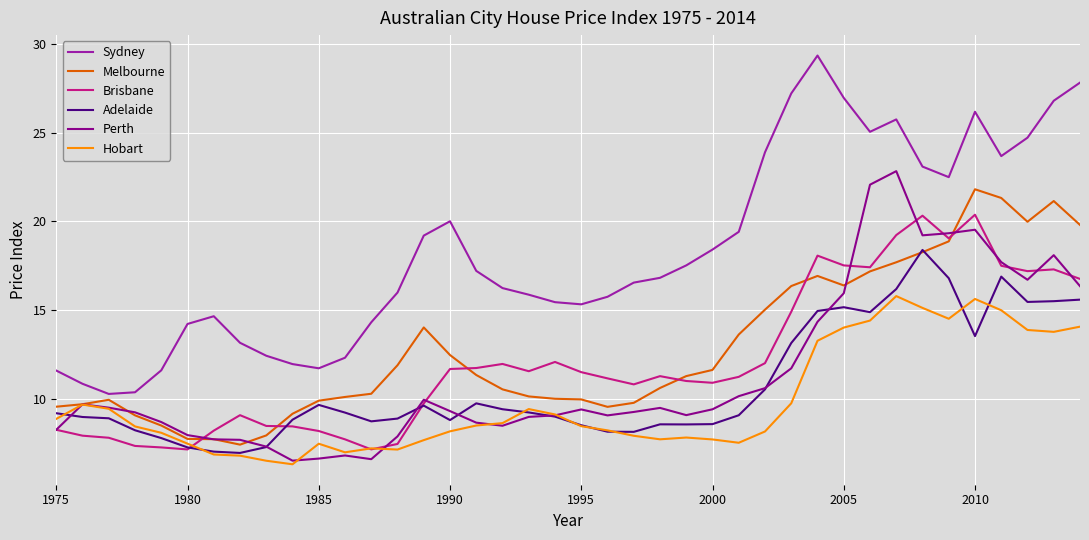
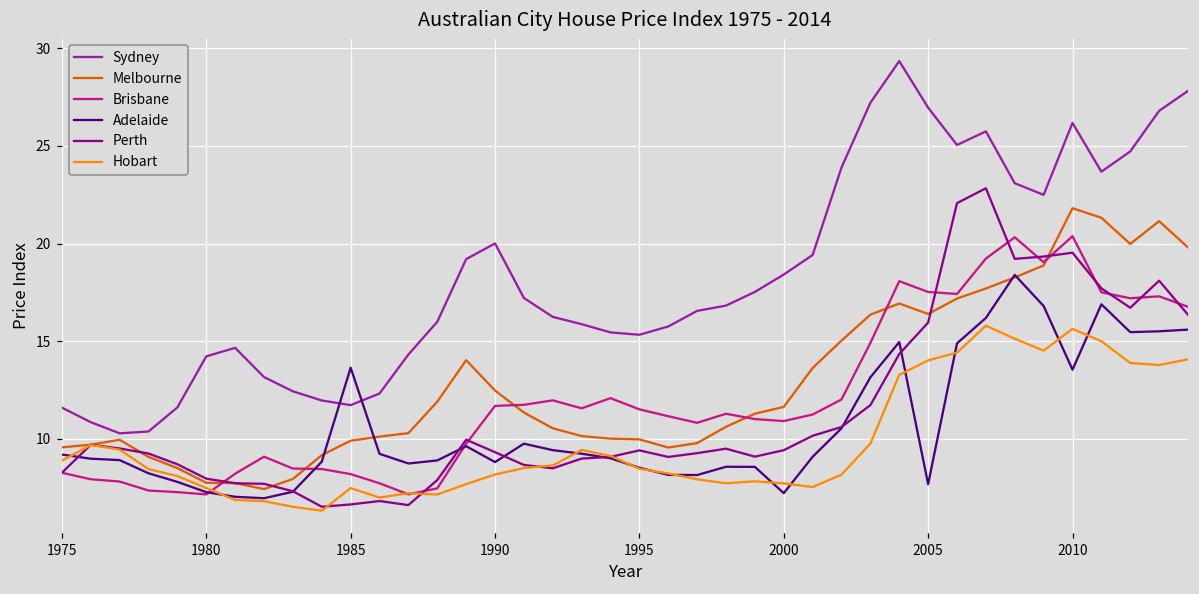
Adelaide, 1985: 9.7 -> 13.6
Adelaide, 2000: 8.6 -> 7.2
Adelaide, 2005: 15.2 -> 7.7
